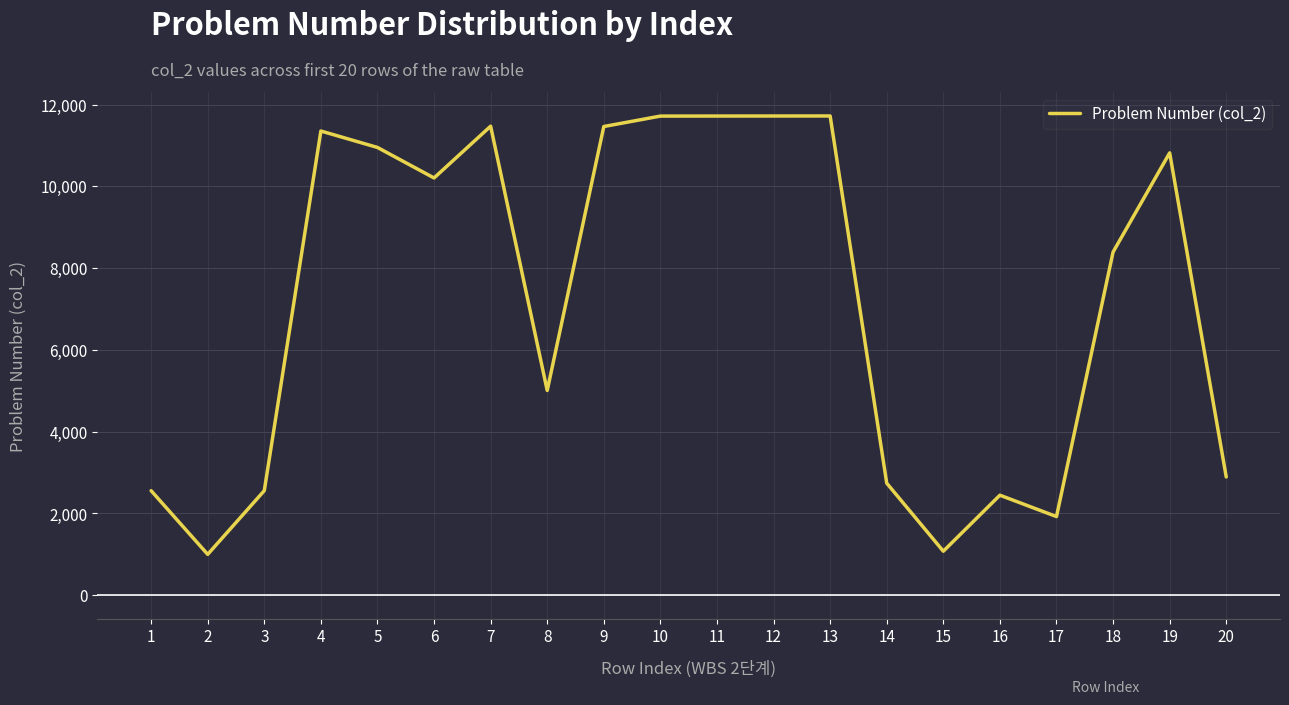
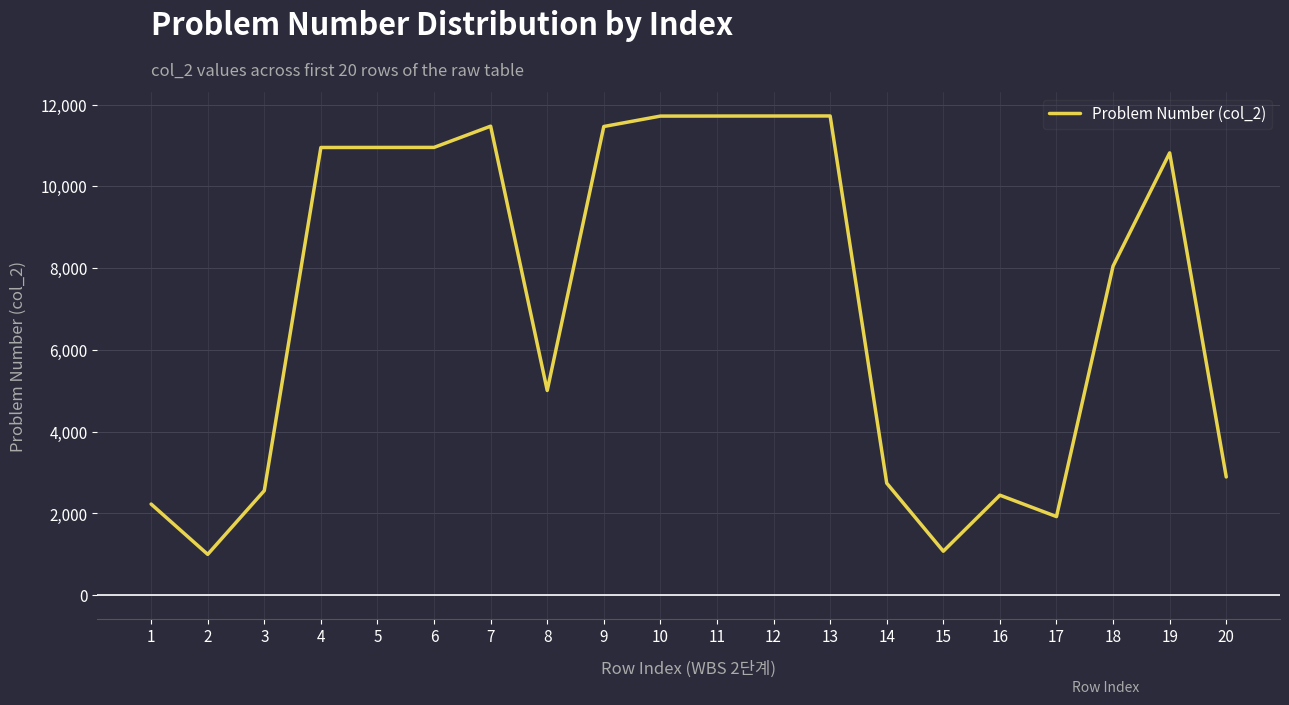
1: 2,600 -> 2,200
4: 11,400 -> 11,000
6: 10,200 -> 11,000
18: 8,400 -> 8,000
